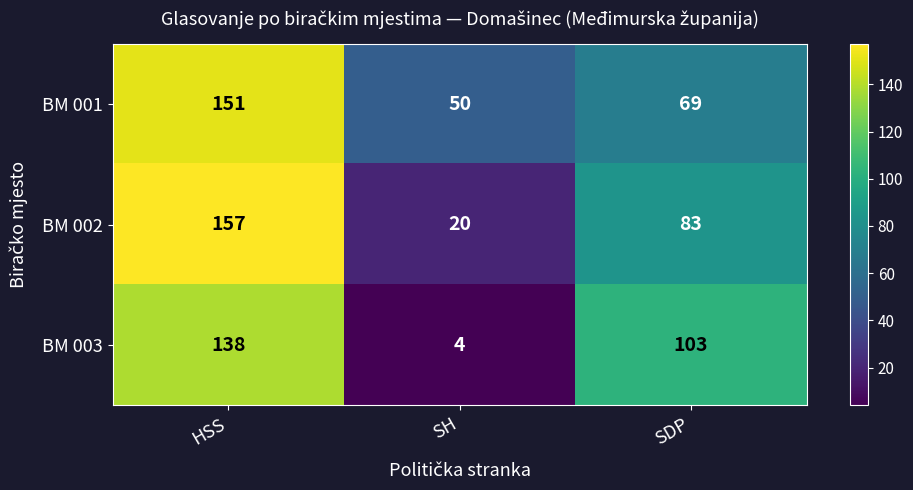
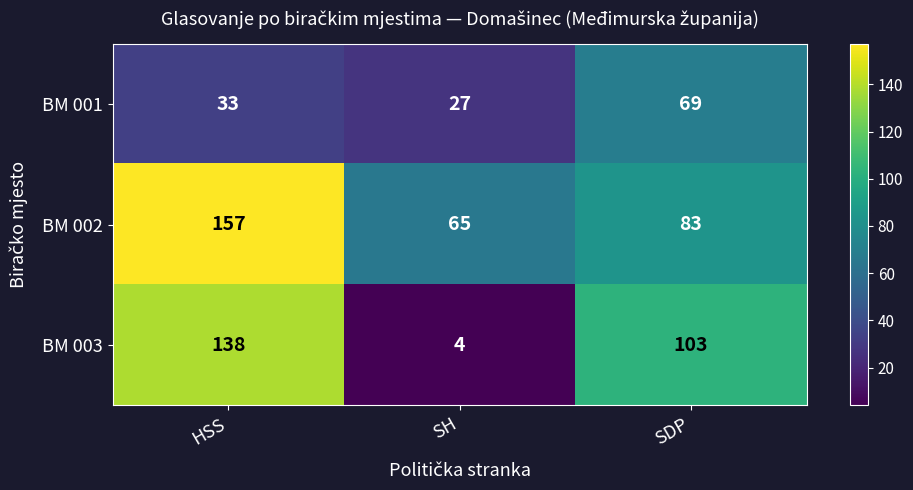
BM 001, HSS: 151 -> 33
BM 001, SH: 50 -> 27
BM 002, SH: 20 -> 65
